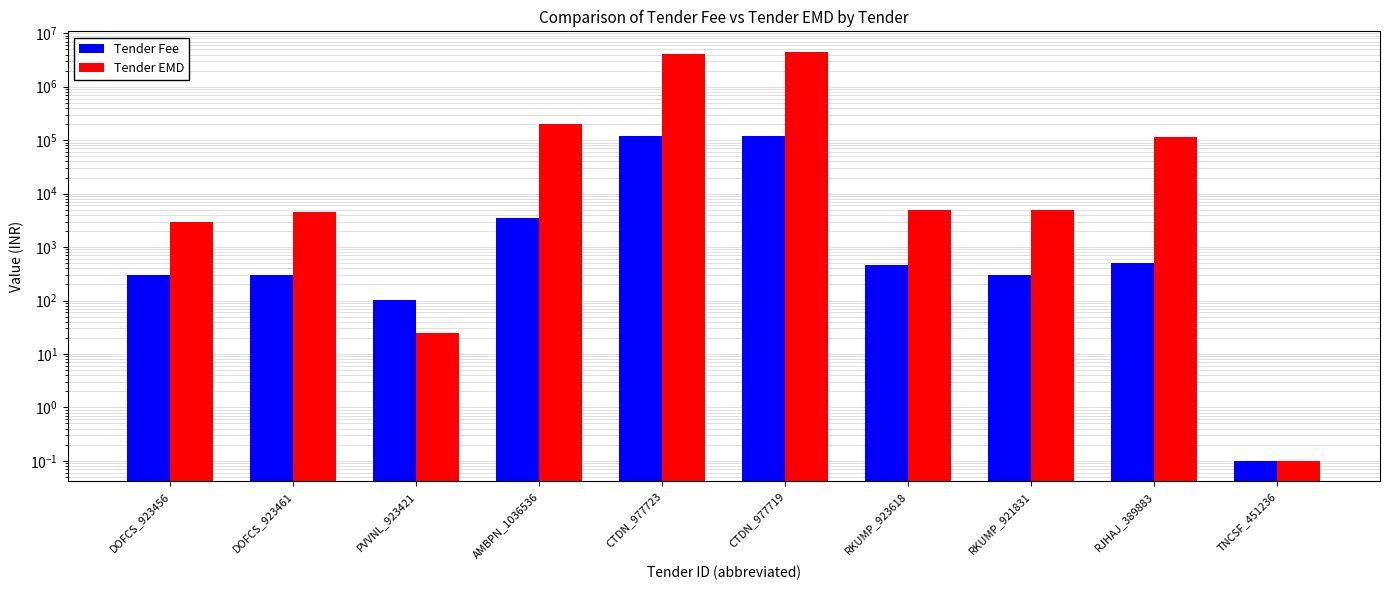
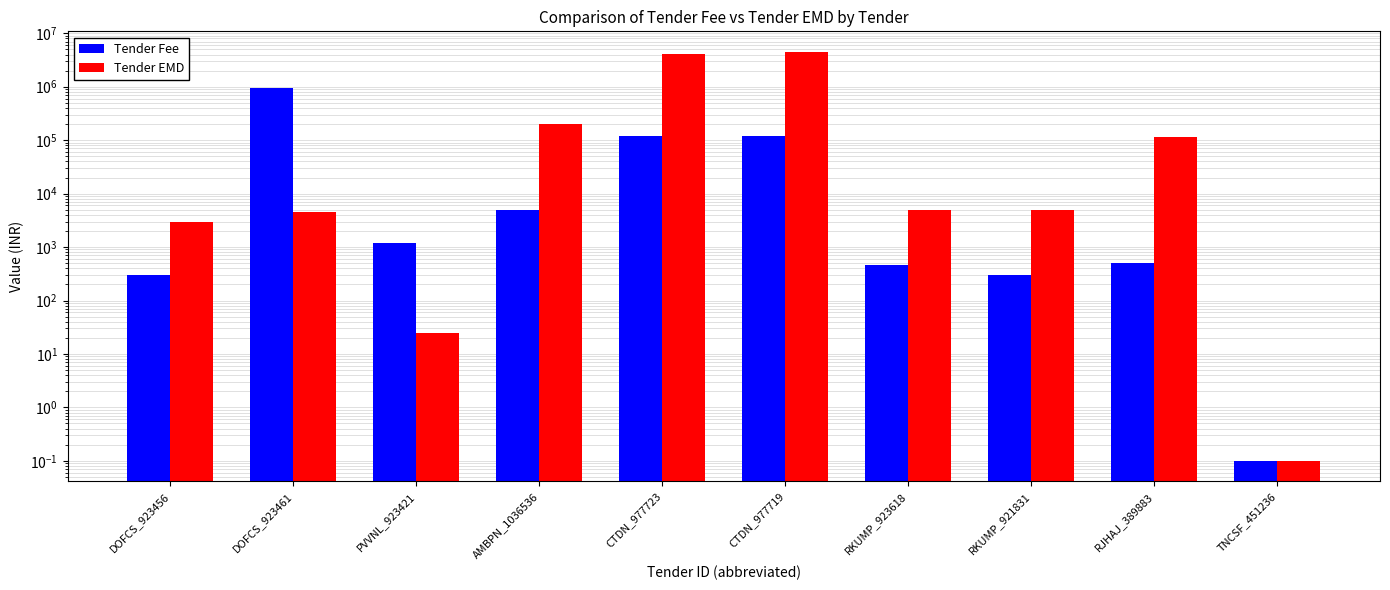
Tender Fee, DOFCS_923461: 300 -> 1000000
Tender Fee, PVVNL_923421: 100 -> 1200
Tender Fee, AMBPN_1036536: 4000 -> 5000
